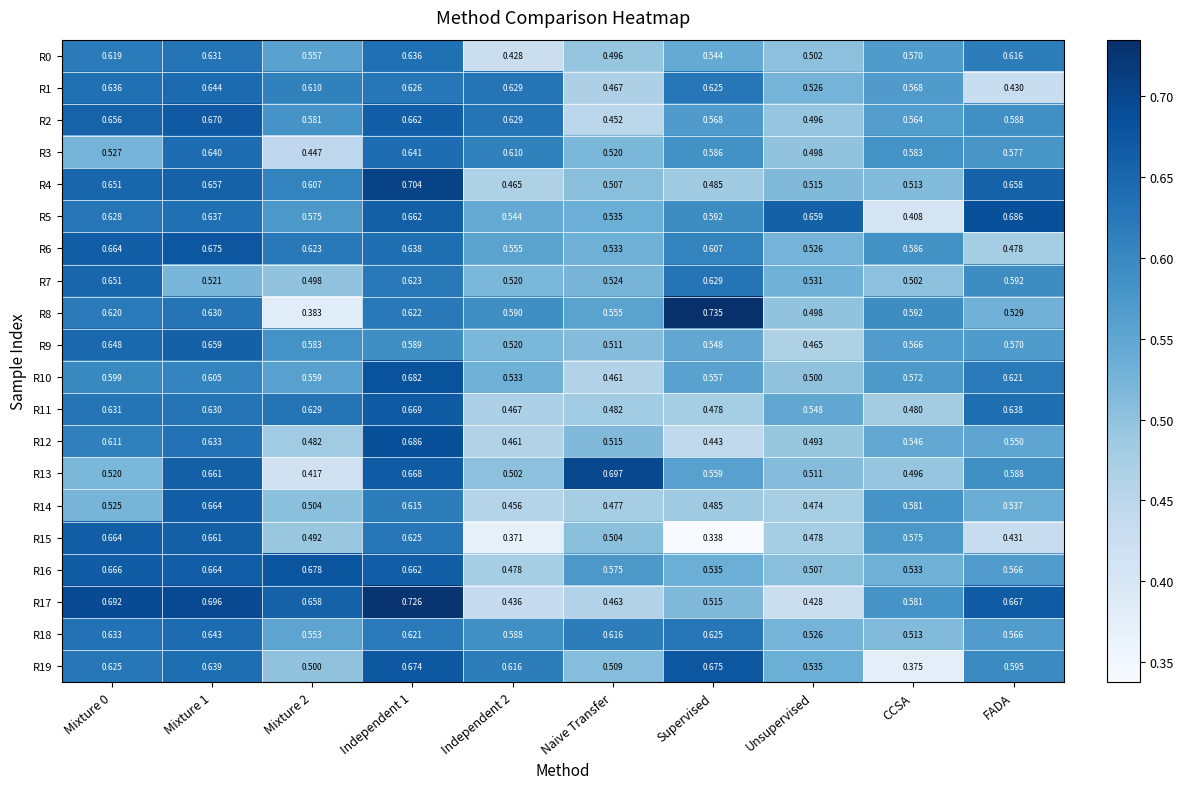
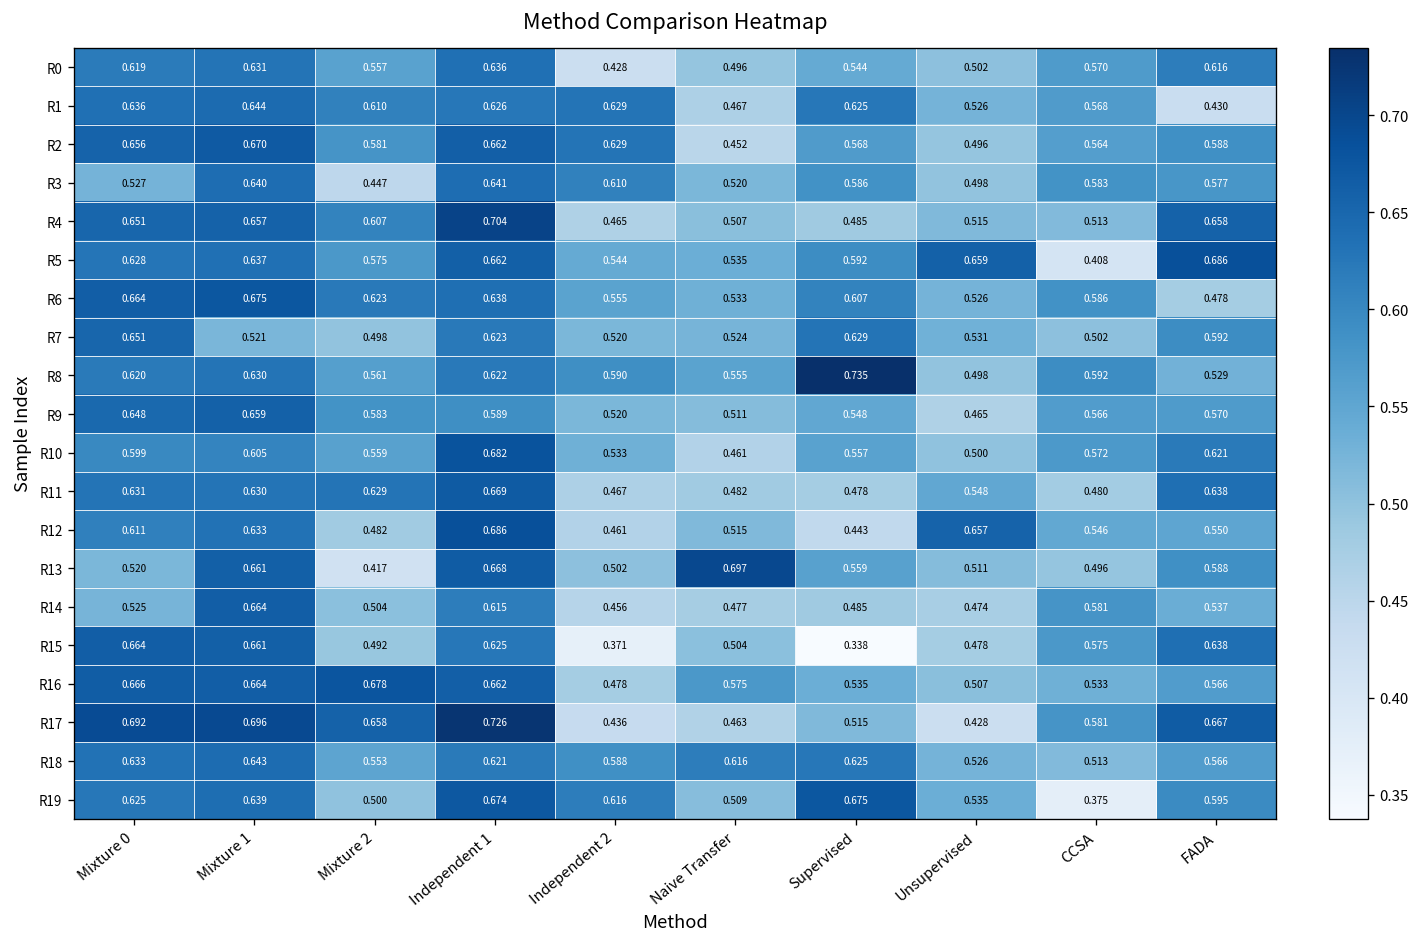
R8, Mixture 2: 0.383 -> 0.561
R12, Unsupervised: 0.493 -> 0.657
R15, FADA: 0.431 -> 0.638
